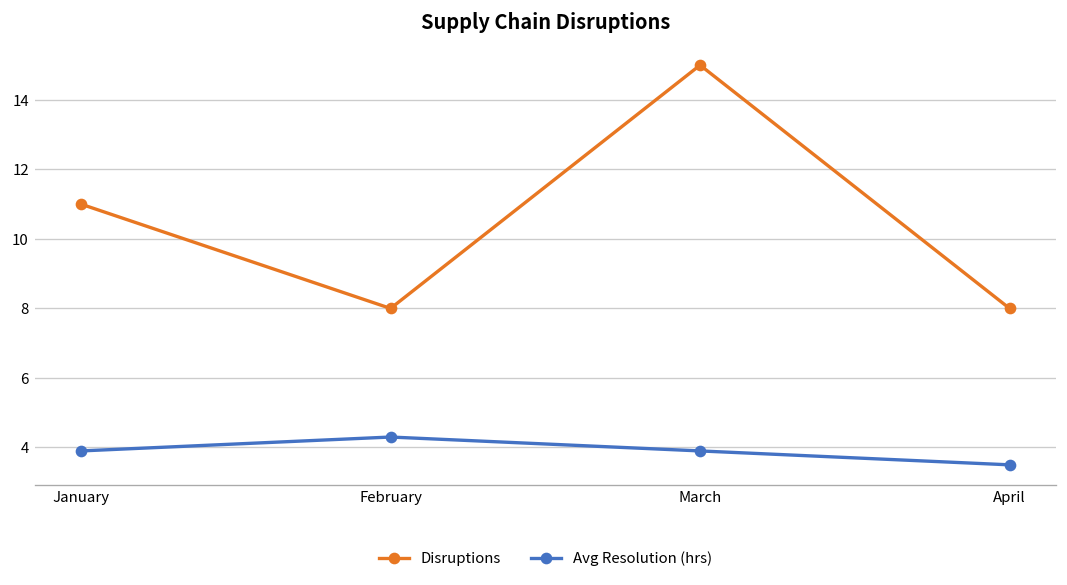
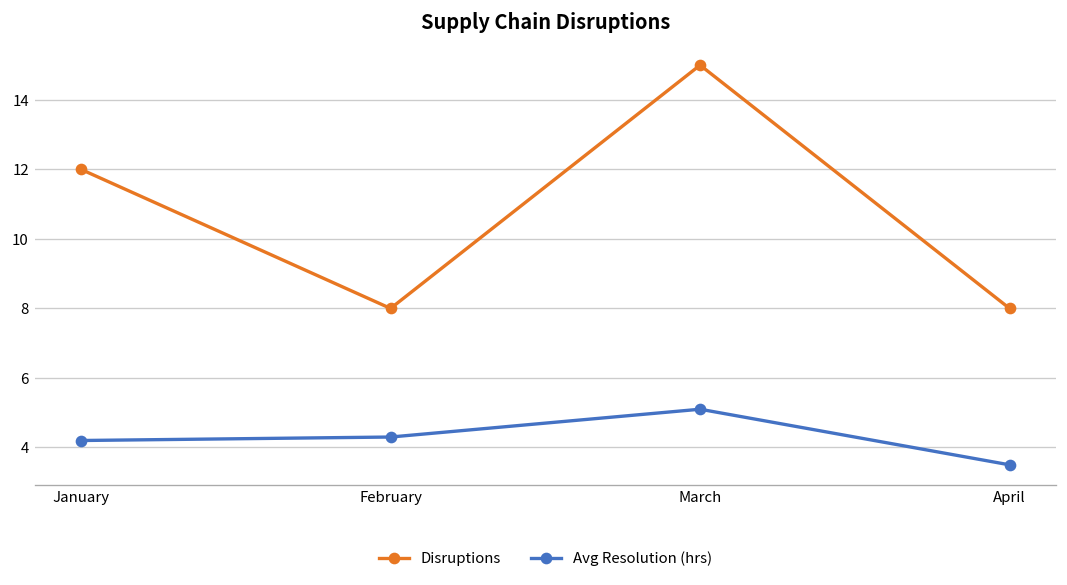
Disruptions, January: 11 -> 12
Avg Resolution (hrs), January: 3.9 -> 4.2
Avg Resolution (hrs), March: 3.9 -> 5.1
